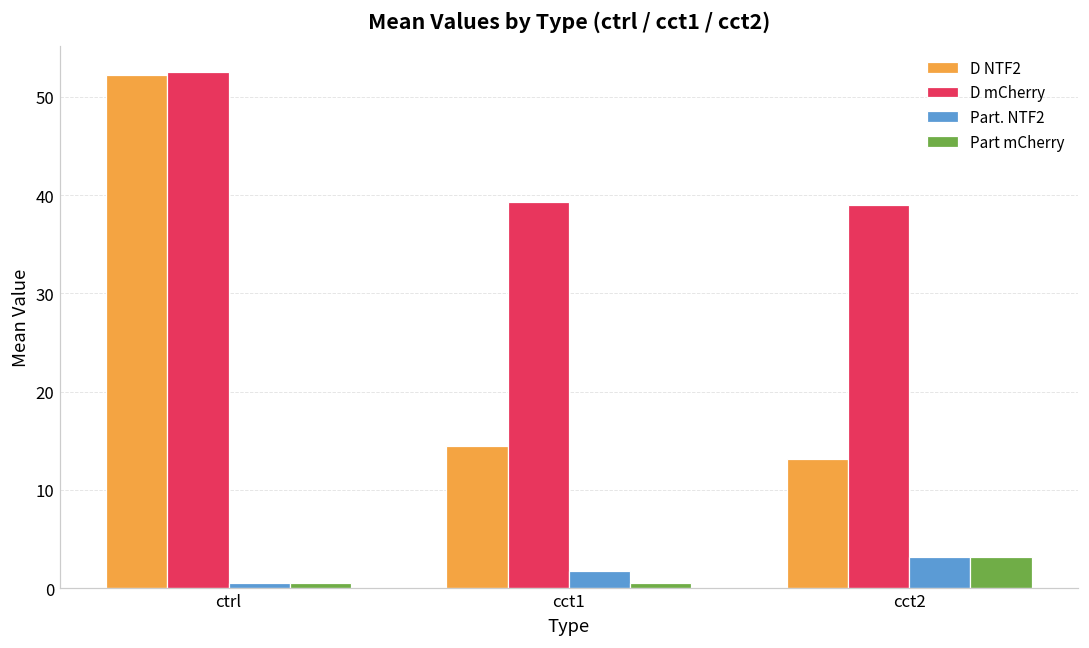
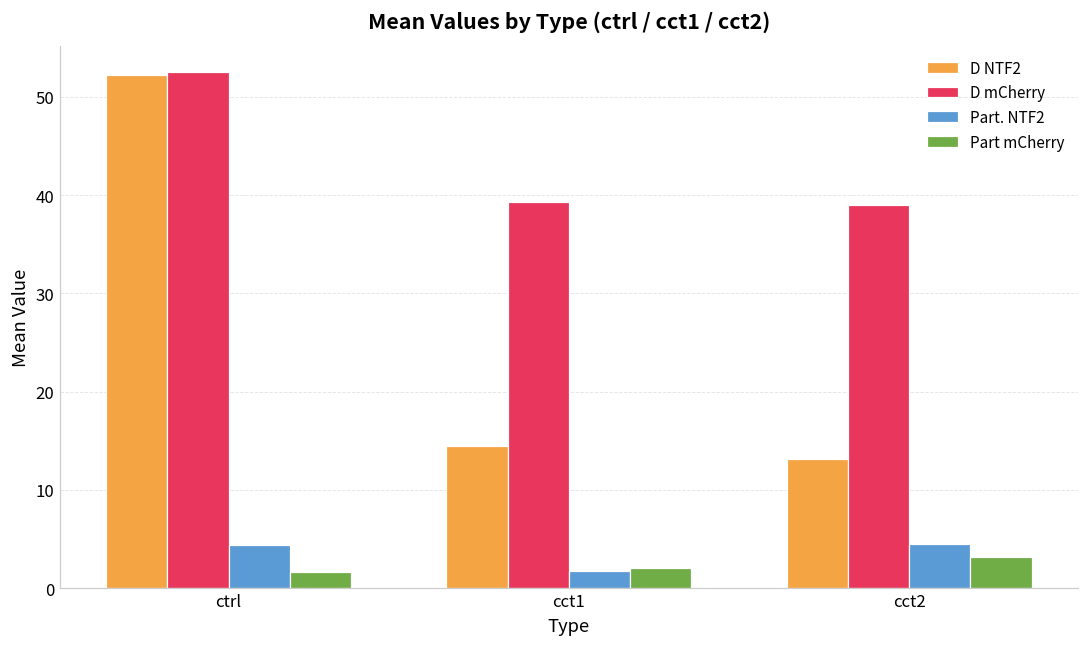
Part. NTF2, ctrl: 0 -> 4
Part mCherry, ctrl: 1 -> 2
Part mCherry, cct1: 0 -> 2
Part. NTF2, cct2: 3 -> 4
